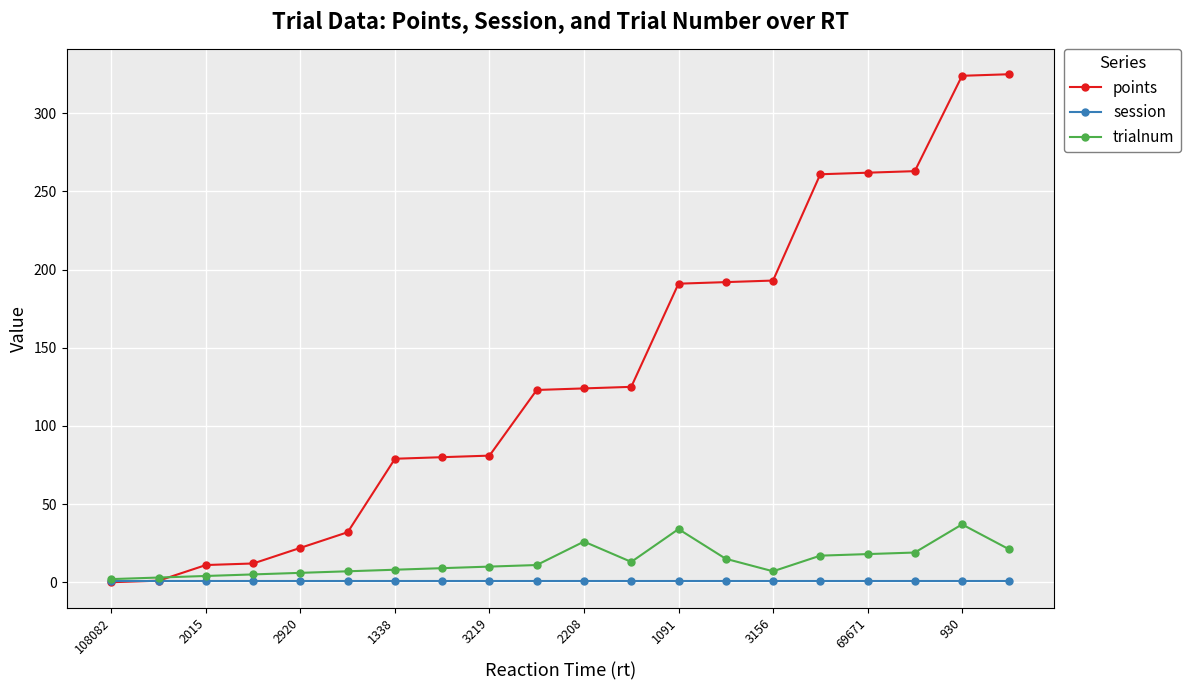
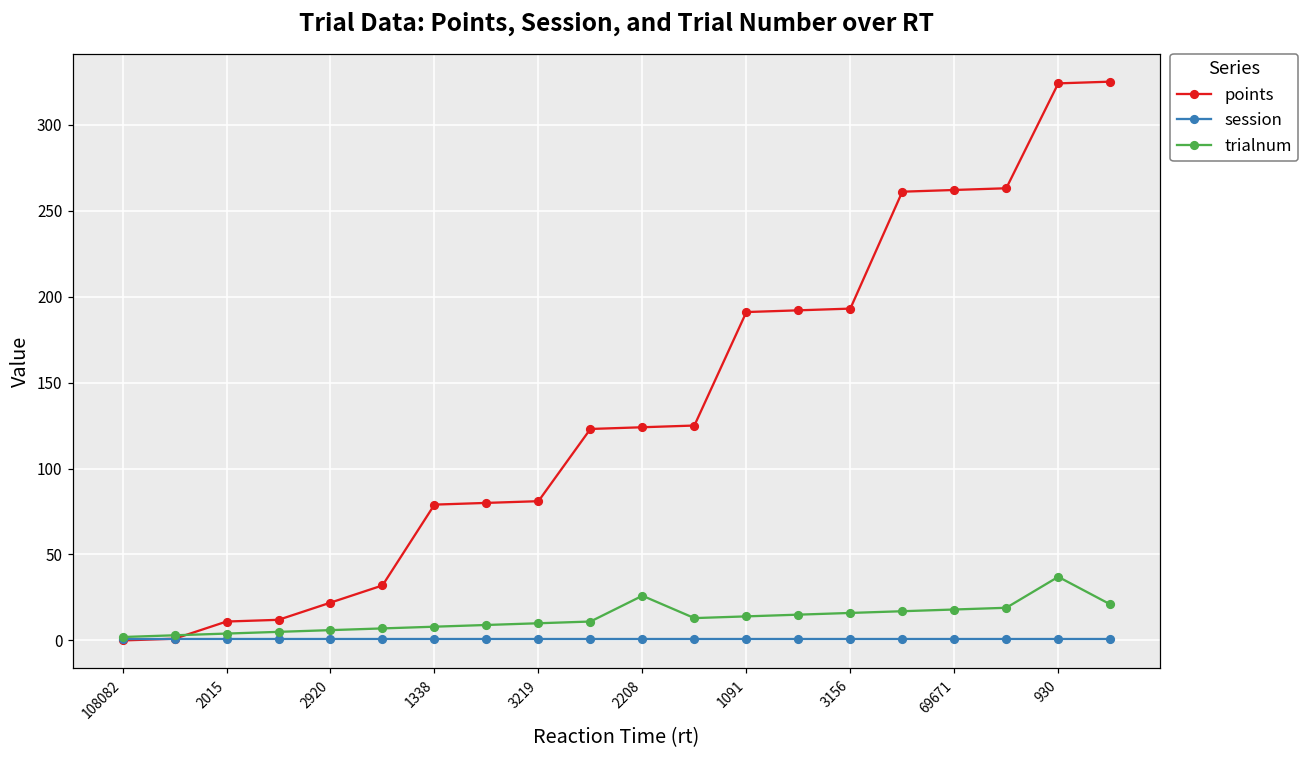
trialnum, 1091: 34 -> 14
trialnum, 3156: 7 -> 16
